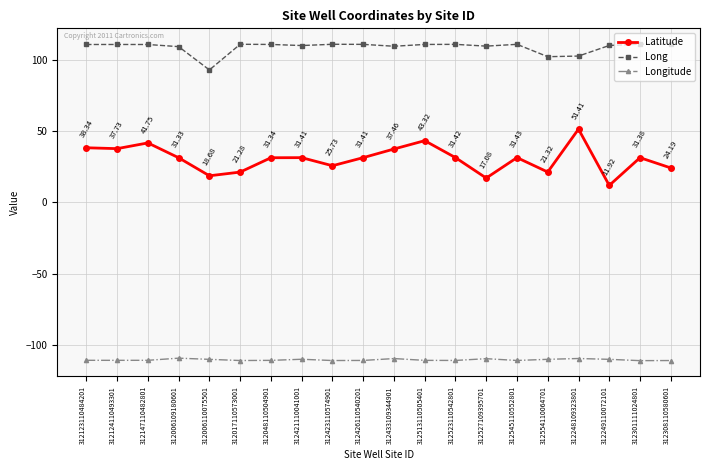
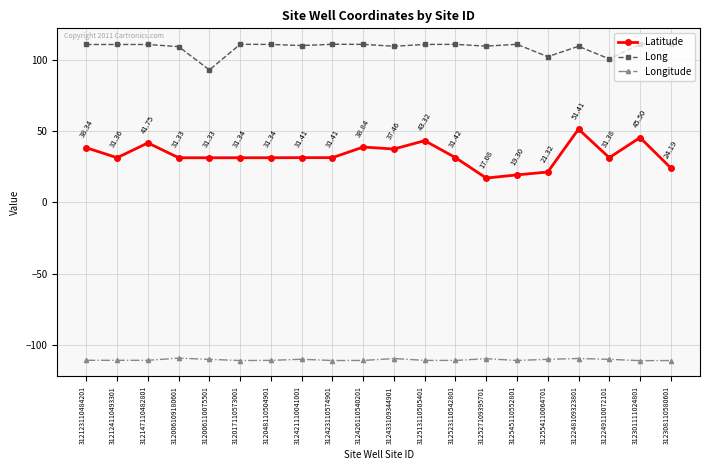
Latitude, 312124110493301: 37.73 -> 31.36
Latitude, 312006110075501: 18.68 -> 31.33
Latitude, 312017110573001: 21.28 -> 31.34
Latitude, 312423110574901: 25.73 -> 31.41
Latitude, 312426110540201: 31.41 -> 38.84
Latitude, 312545110552801: 31.43 -> 19.30
Long, 312248109323801: 103 -> 110
Latitude, 312249110072101: 11.92 -> 31.38
Long, 312249110072101: 110 -> 101
Latitude, 312301111024801: 31.38 -> 45.50
